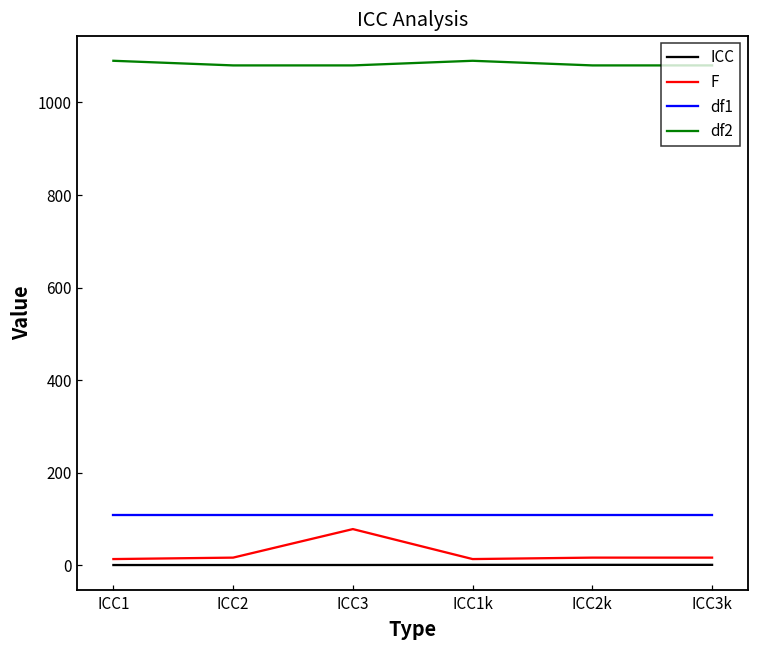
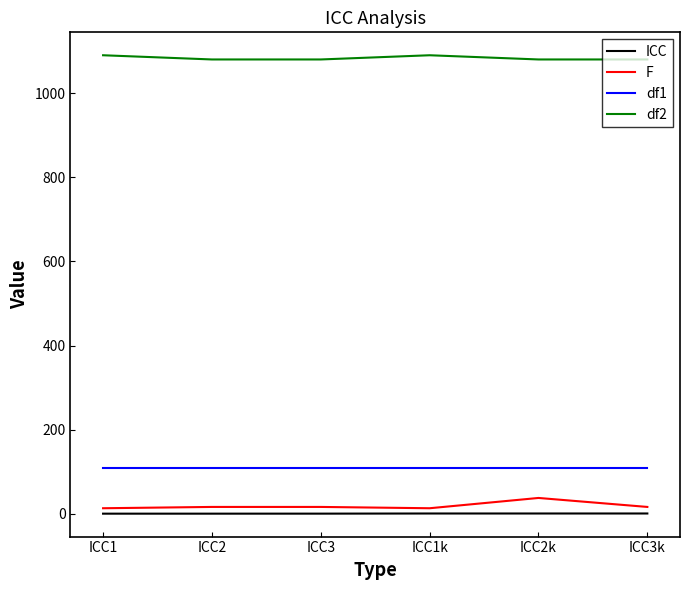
F, ICC3: 80 -> 20
F, ICC2k: 20 -> 40
